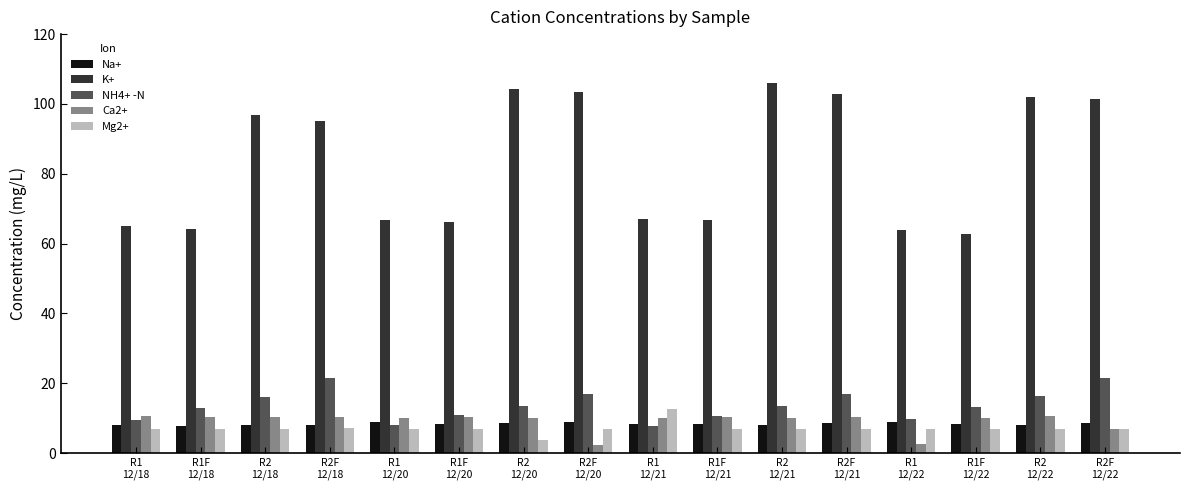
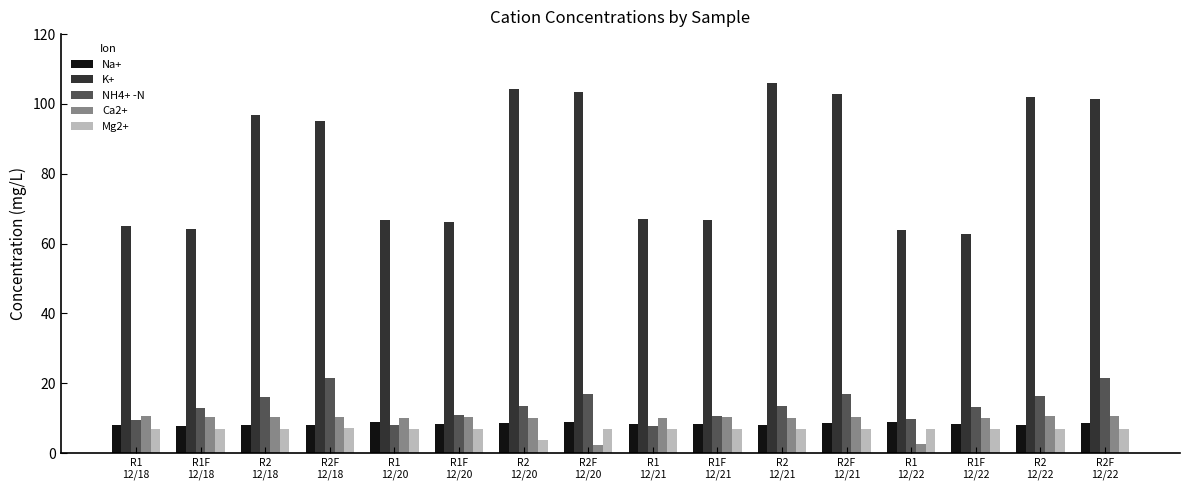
Mg2+, R1 12/21: 13 -> 7
Ca2+, R2F 12/22: 7 -> 11
